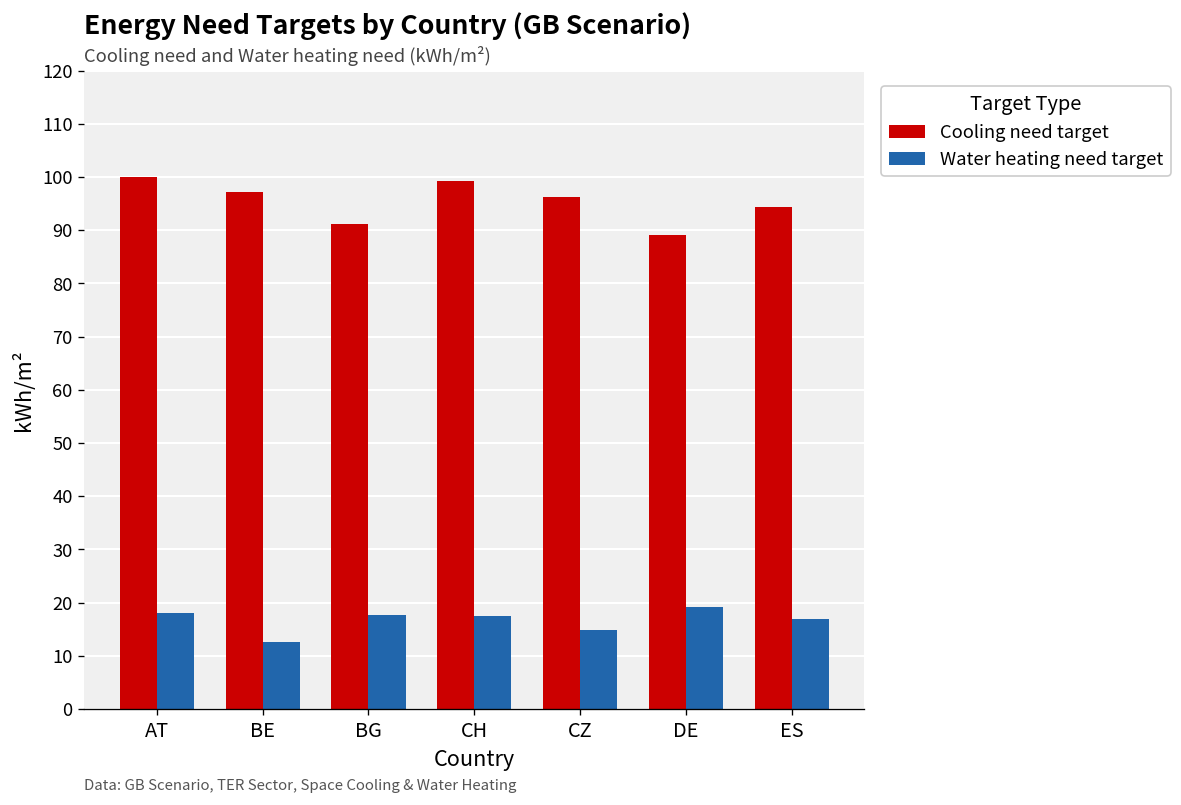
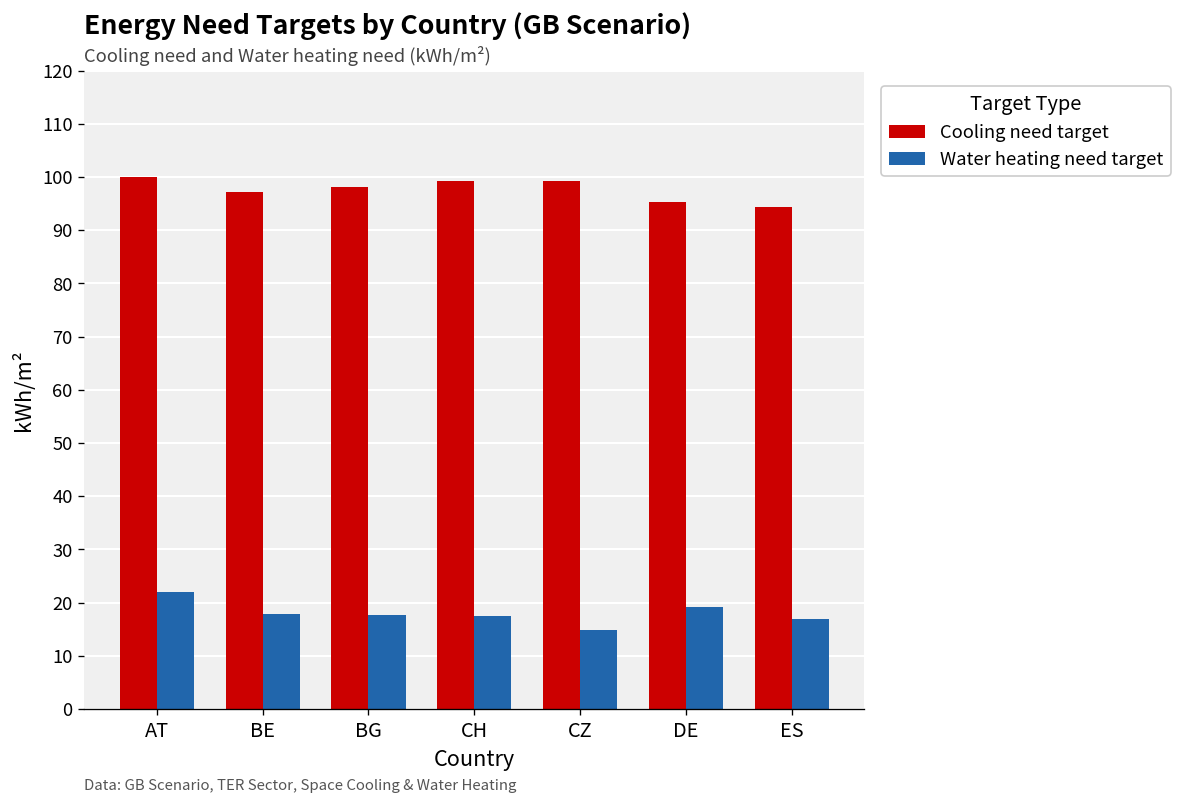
Water heating need target, AT: 18 -> 22
Water heating need target, BE: 13 -> 18
Cooling need target, BG: 91 -> 98
Cooling need target, CZ: 96 -> 99
Cooling need target, DE: 89 -> 95
